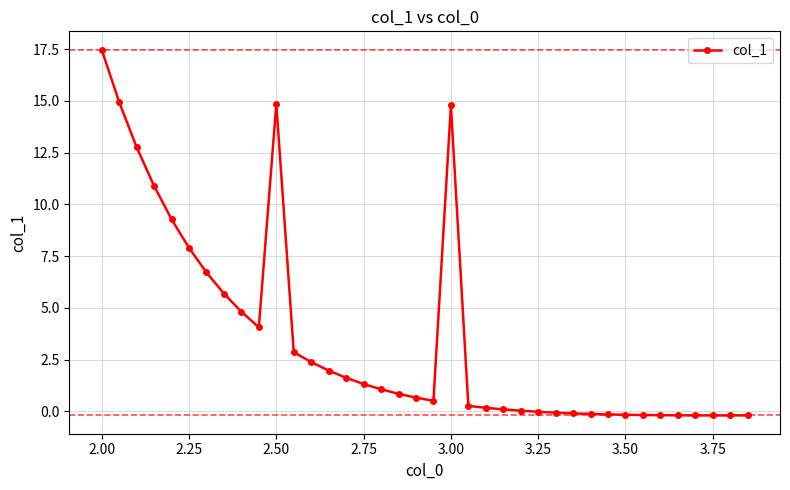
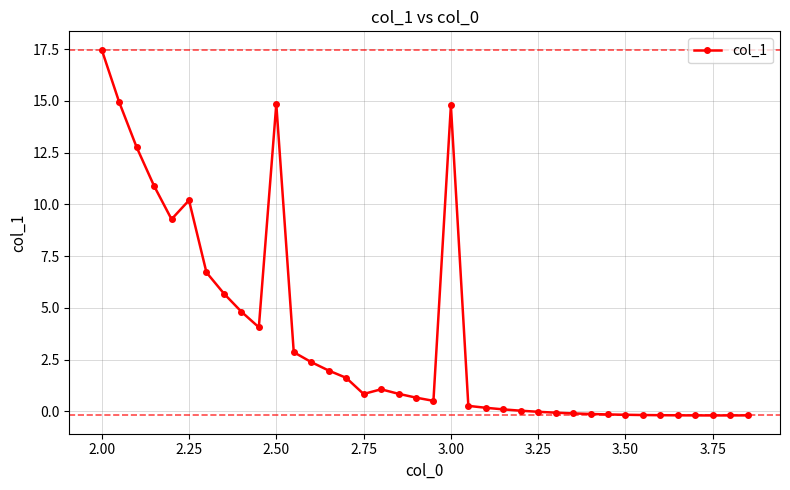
2.25: 7.9 -> 10.2
2.75: 1.3 -> 0.8
